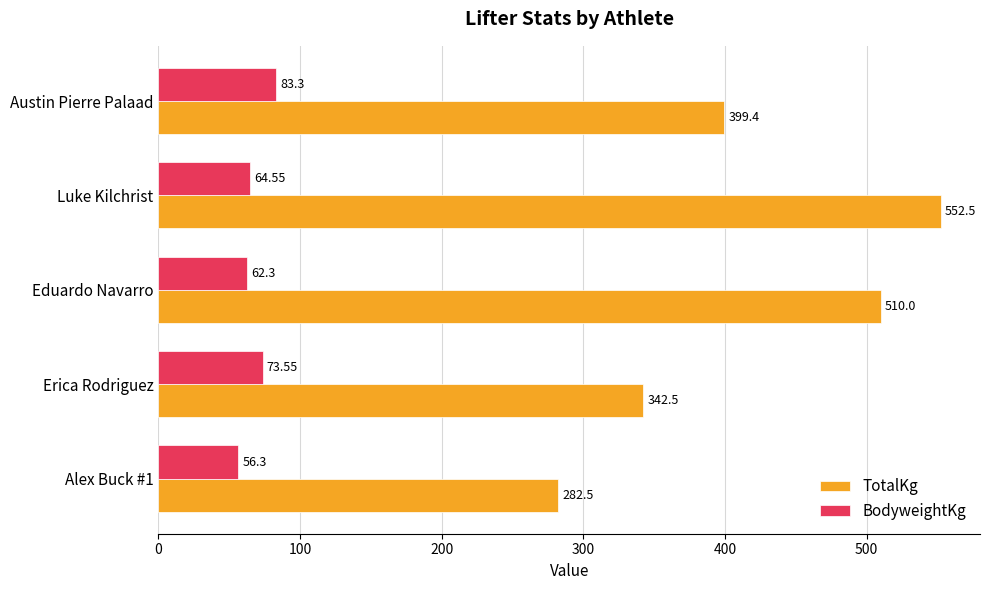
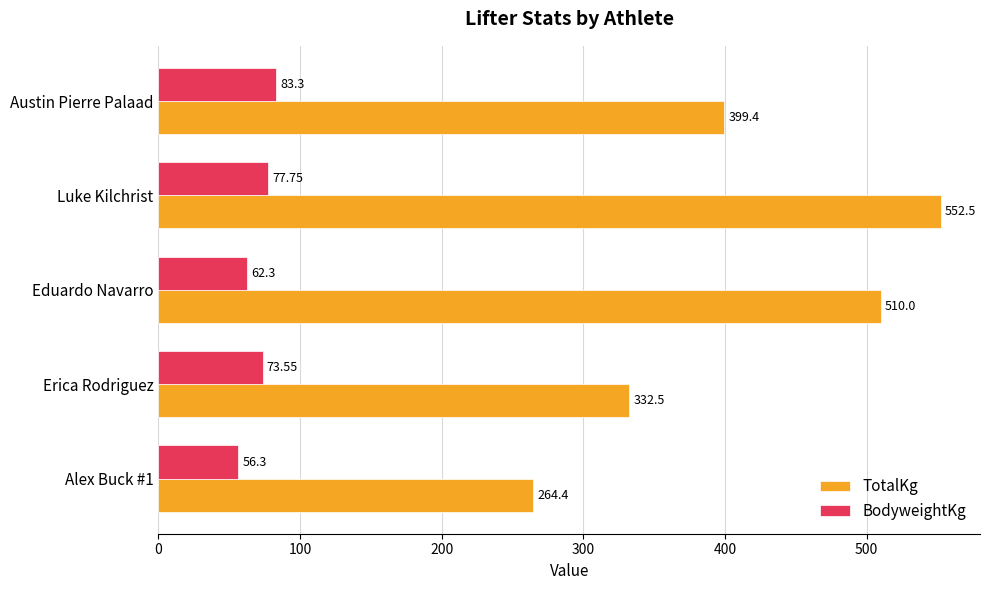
BodyweightKg, Luke Kilchrist: 64.55 -> 77.75
TotalKg, Erica Rodriguez: 342.5 -> 332.5
TotalKg, Alex Buck #1: 282.5 -> 264.4
